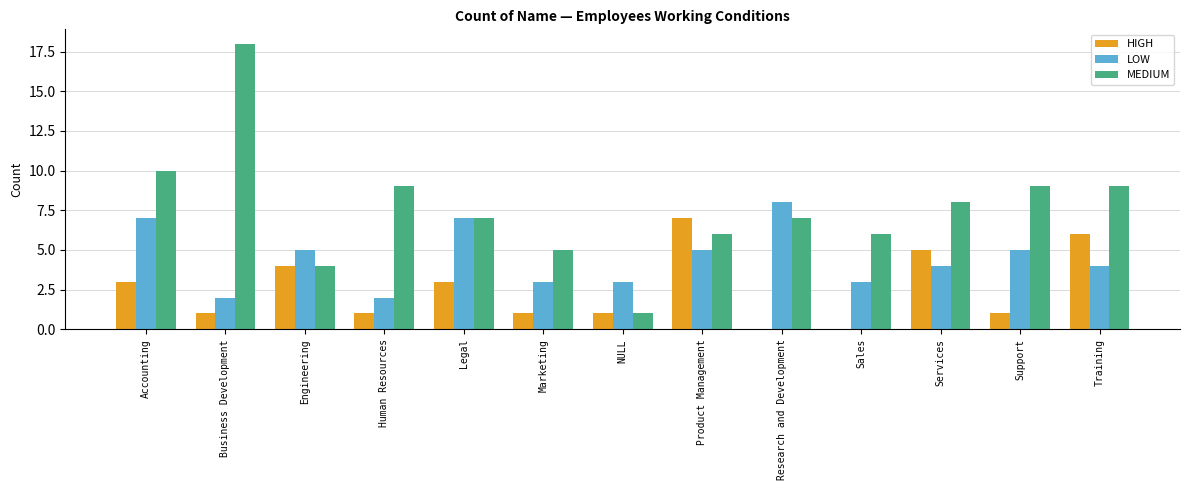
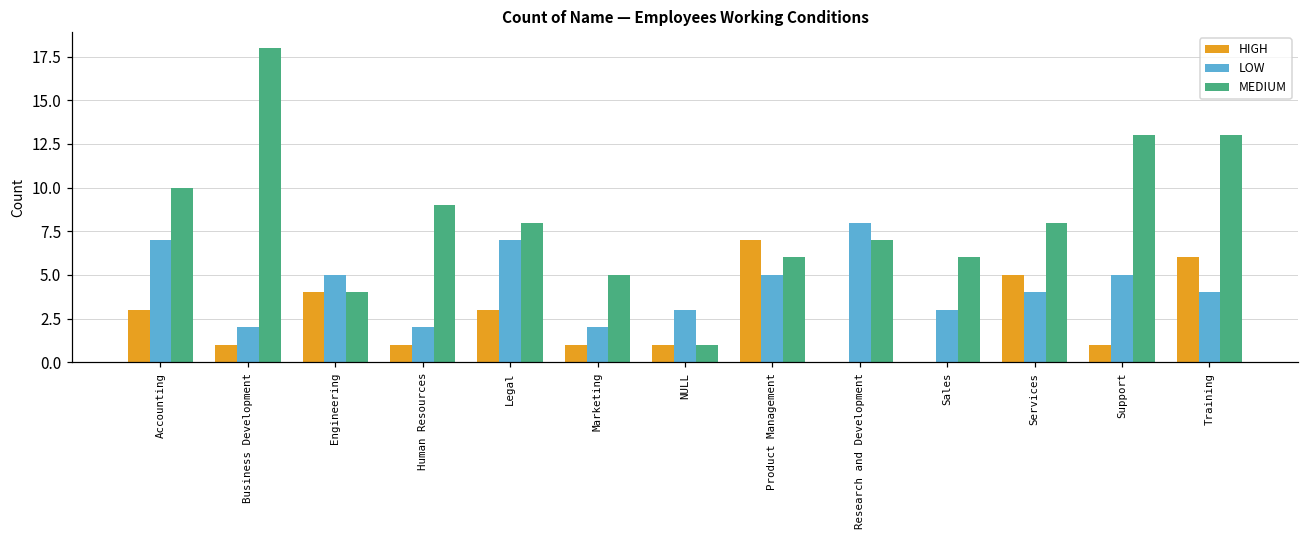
MEDIUM, Legal: 7 -> 8
LOW, Marketing: 3 -> 2
MEDIUM, Support: 9 -> 13
MEDIUM, Training: 9 -> 13
